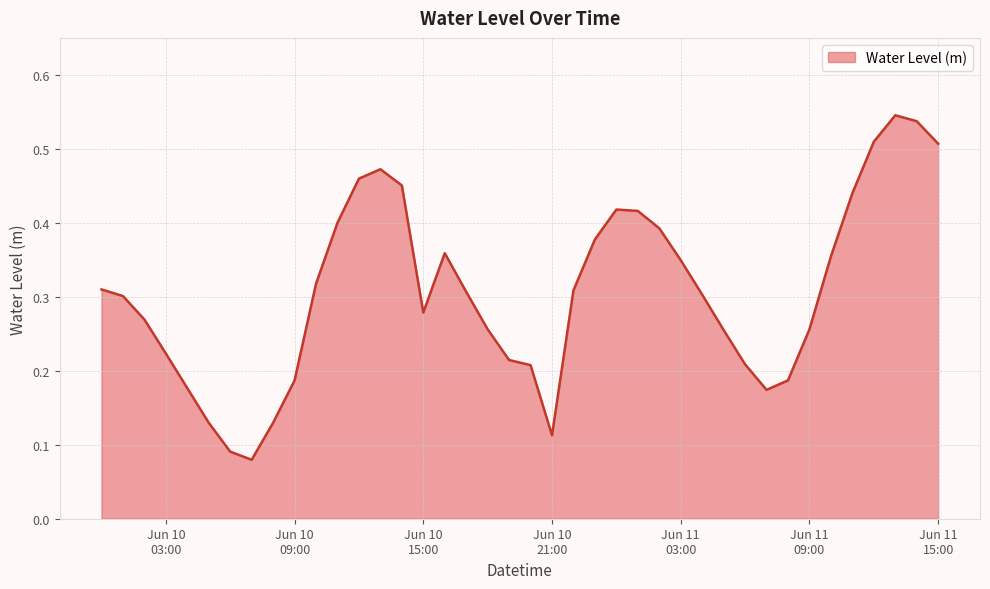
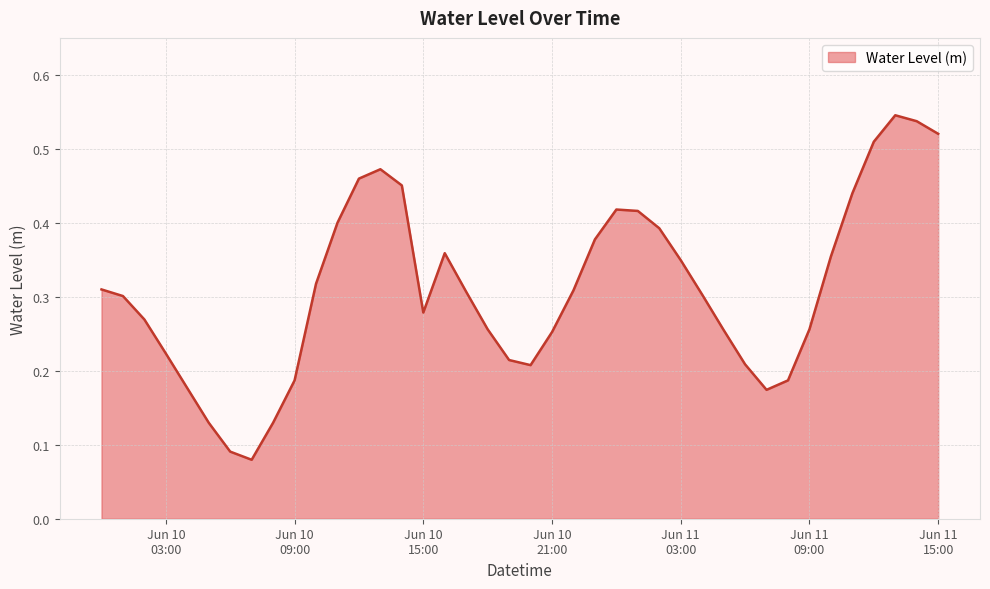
Jun 10 21:00: 0.11 -> 0.25
Jun 11 15:00: 0.51 -> 0.52
